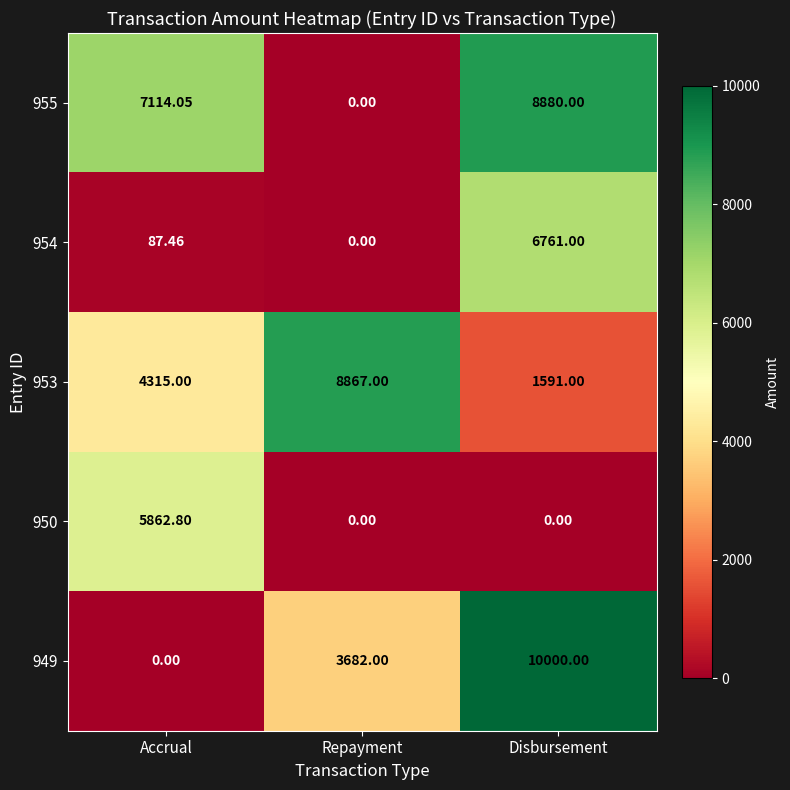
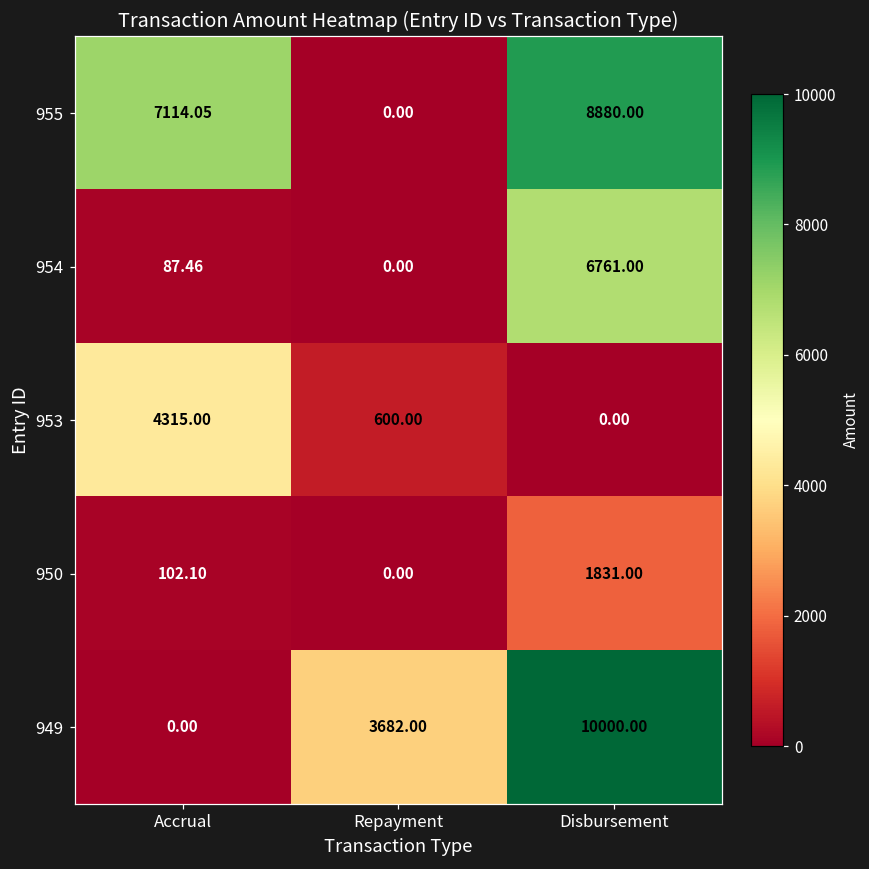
953, Repayment: 8867.00 -> 600.00
953, Disbursement: 1591.00 -> 0.00
950, Accrual: 5862.80 -> 102.10
950, Disbursement: 0.00 -> 1831.00
